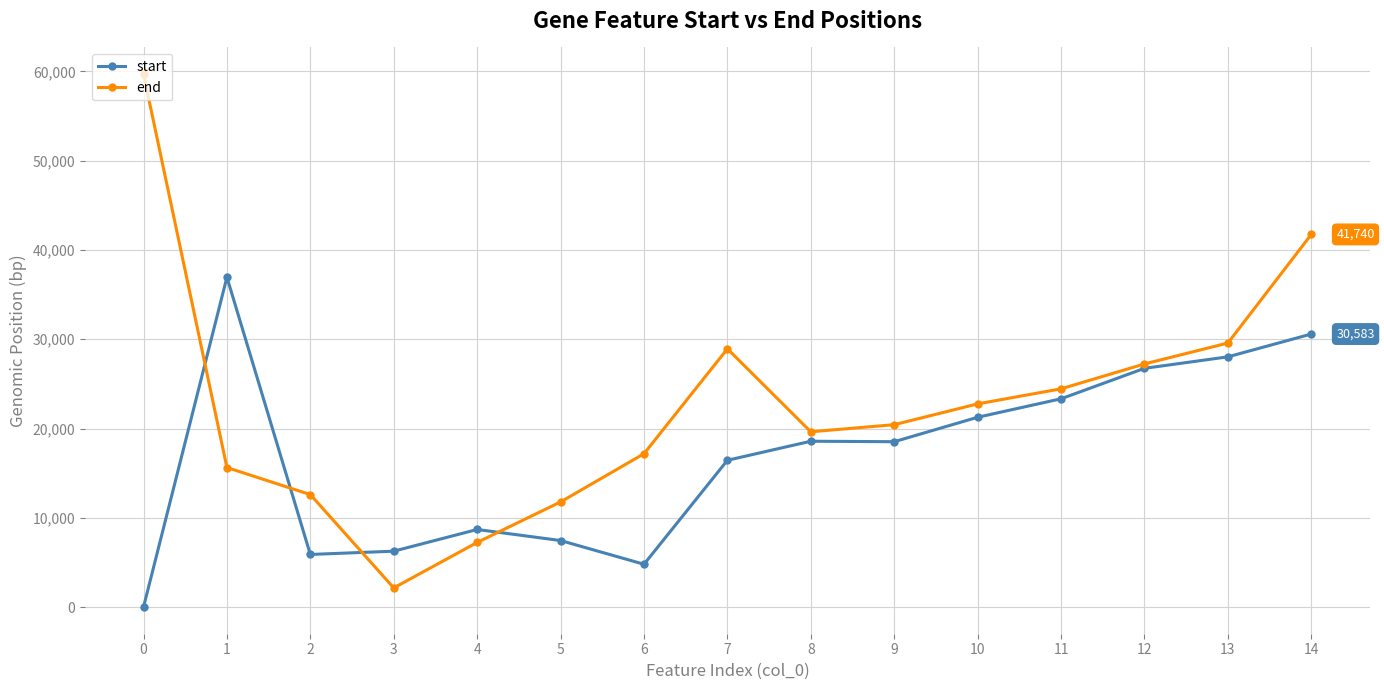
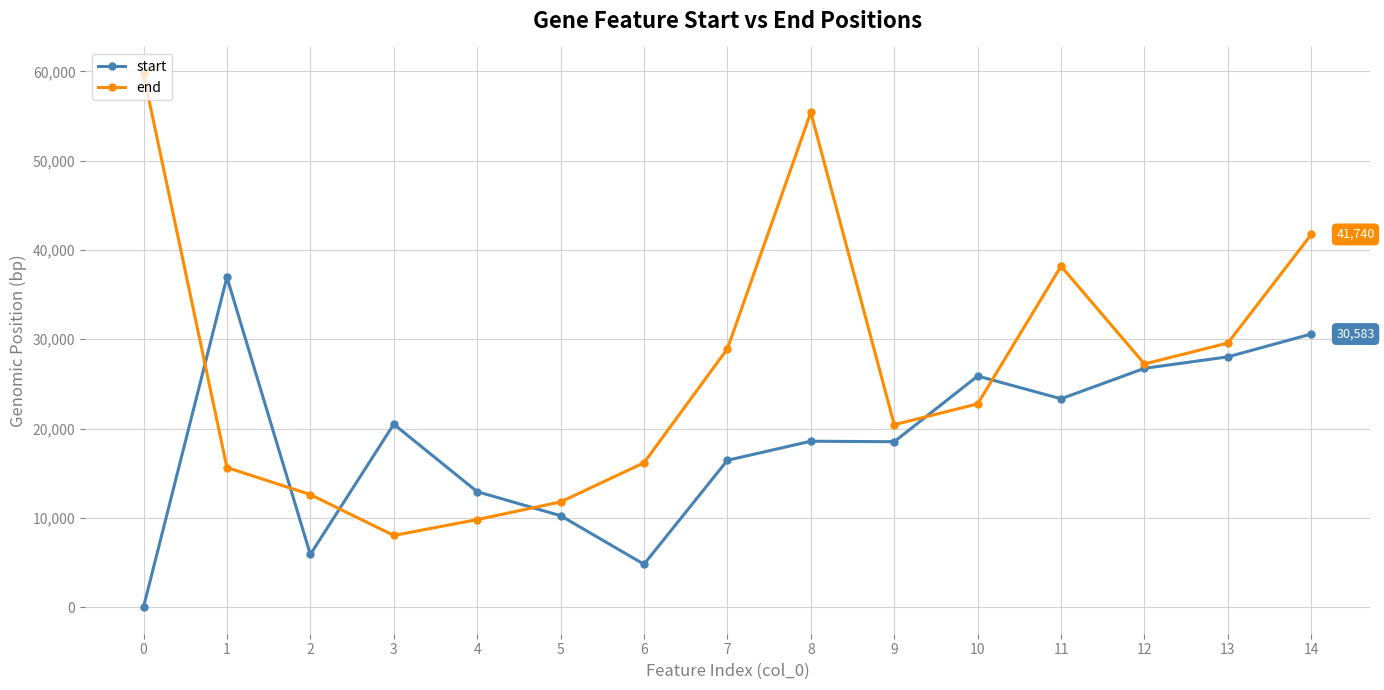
start, 3: 6,000 -> 20,000
end, 3: 2,000 -> 8,000
start, 4: 9,000 -> 13,000
end, 4: 7,000 -> 10,000
start, 5: 7,000 -> 10,000
end, 6: 17,000 -> 16,000
end, 8: 20,000 -> 55,000
start, 10: 21,000 -> 26,000
end, 11: 24,000 -> 38,000
